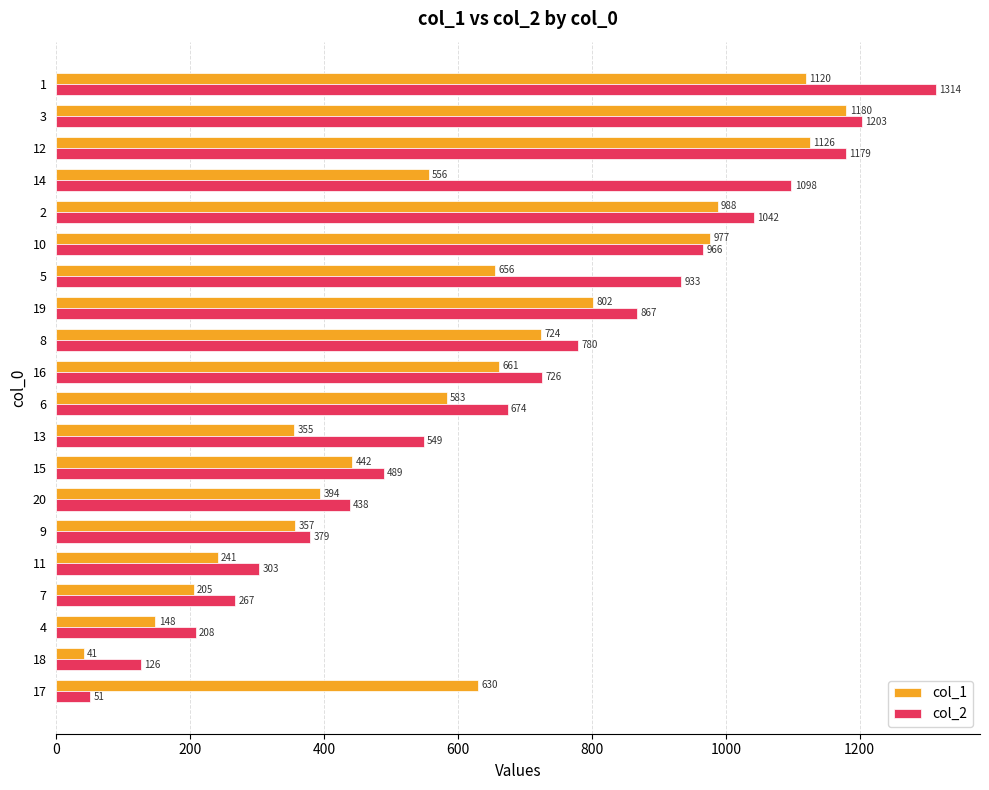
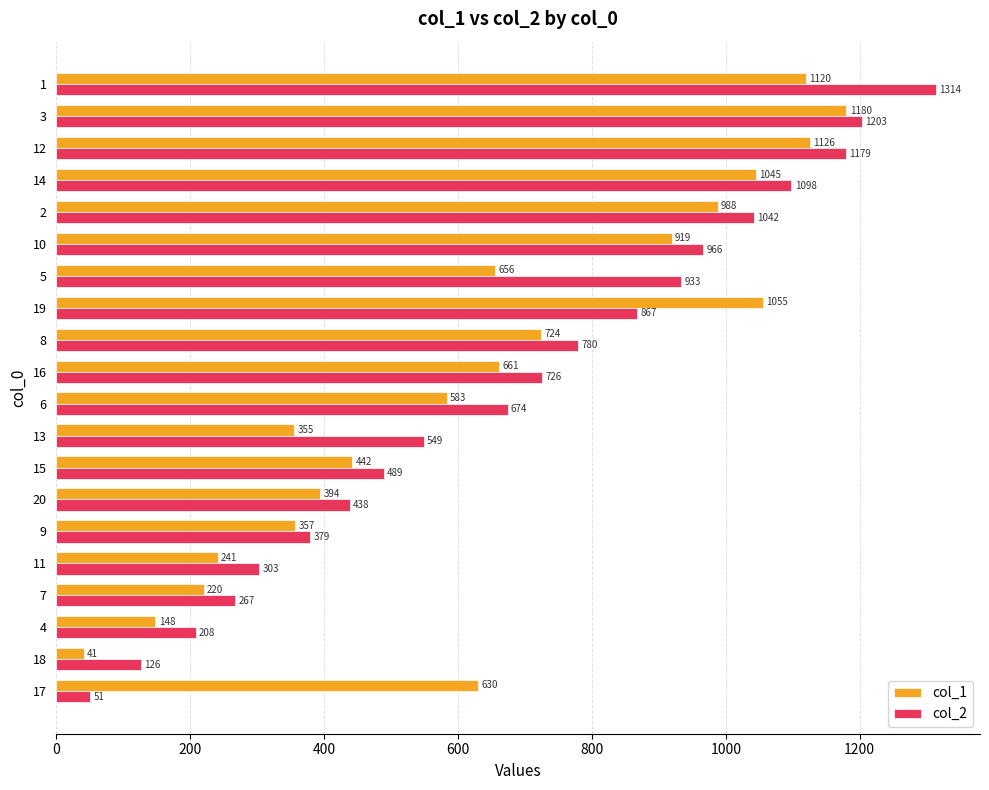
col_1, 14: 556 -> 1045
col_1, 10: 977 -> 919
col_1, 19: 802 -> 1055
col_1, 7: 205 -> 220
